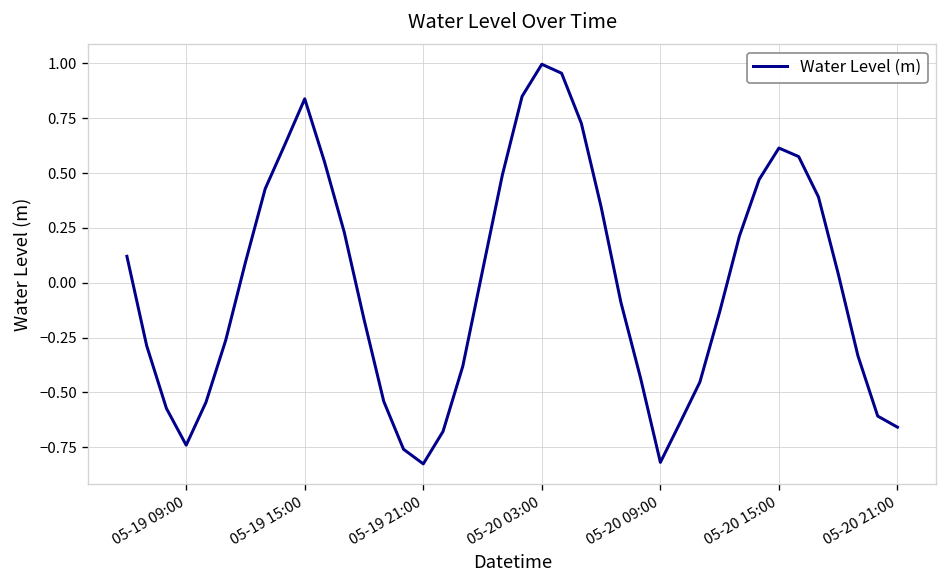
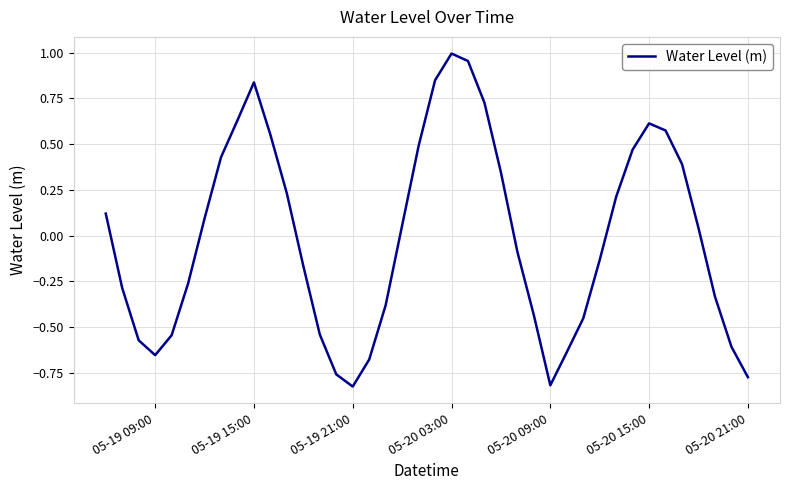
05-19 09:00: -0.74 -> -0.65
05-20 21:00: -0.66 -> -0.77
